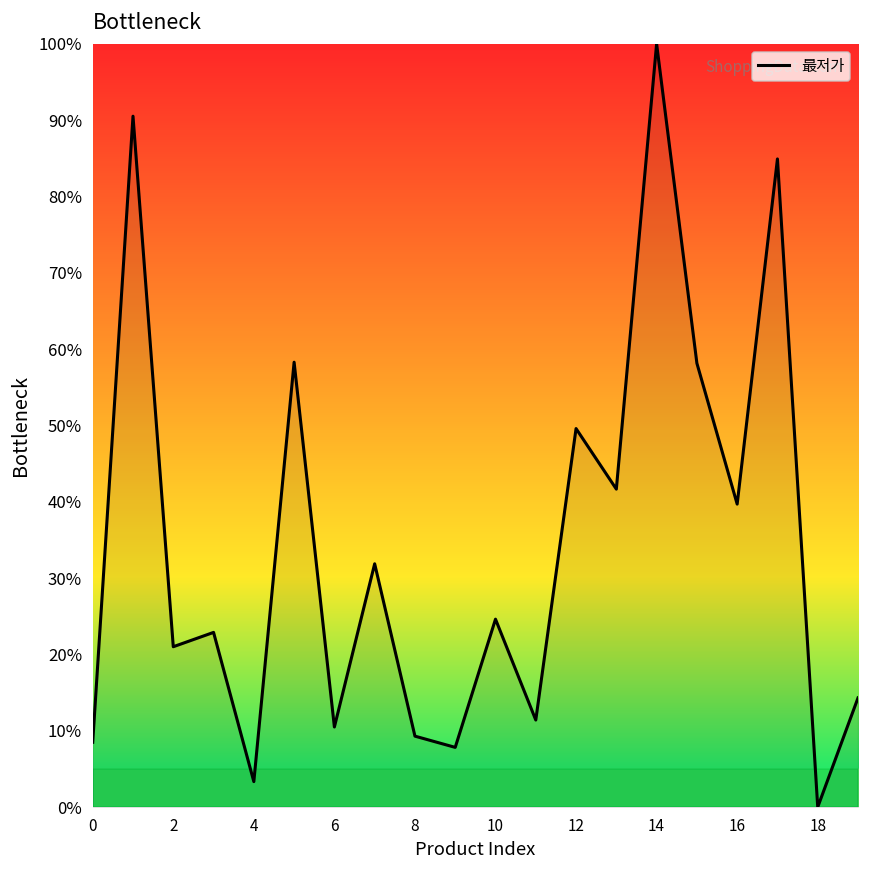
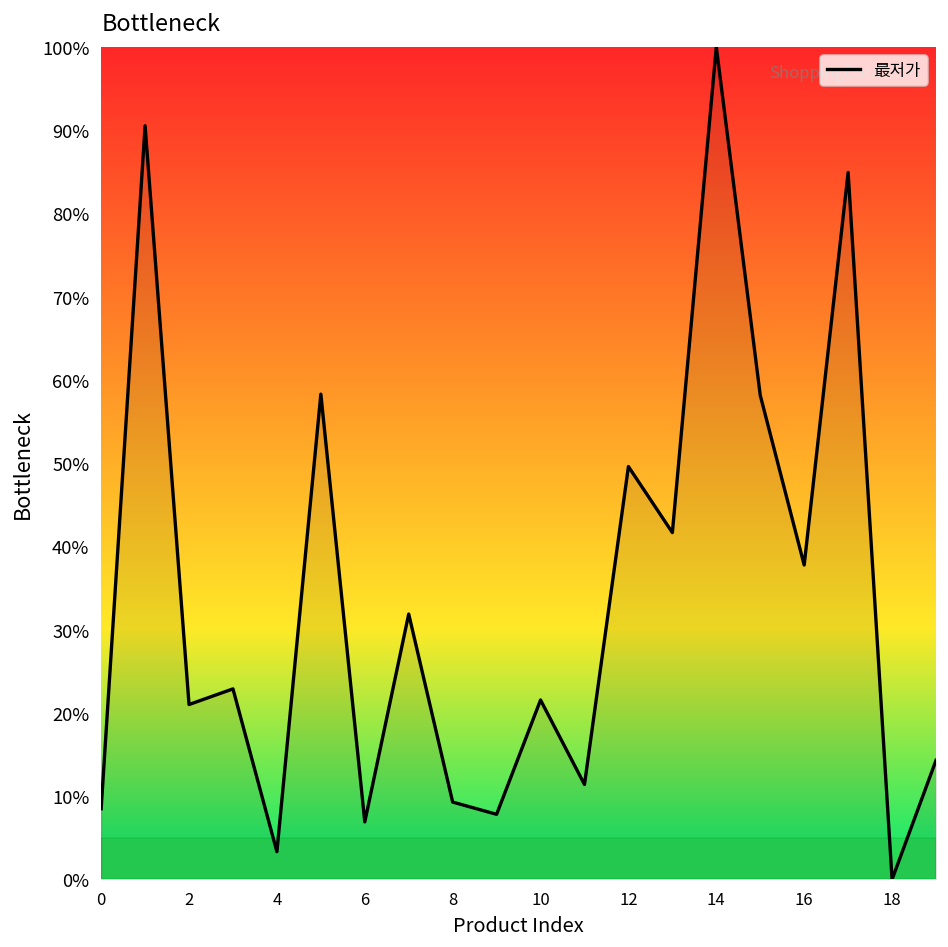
6: 10% -> 7%
10: 25% -> 22%
16: 40% -> 38%
